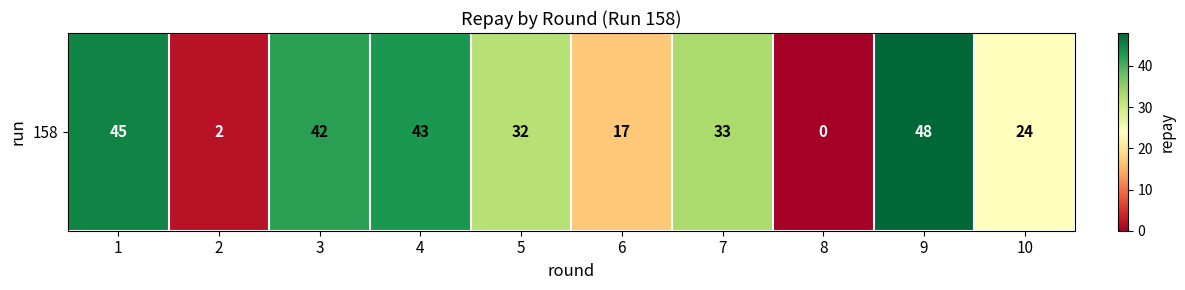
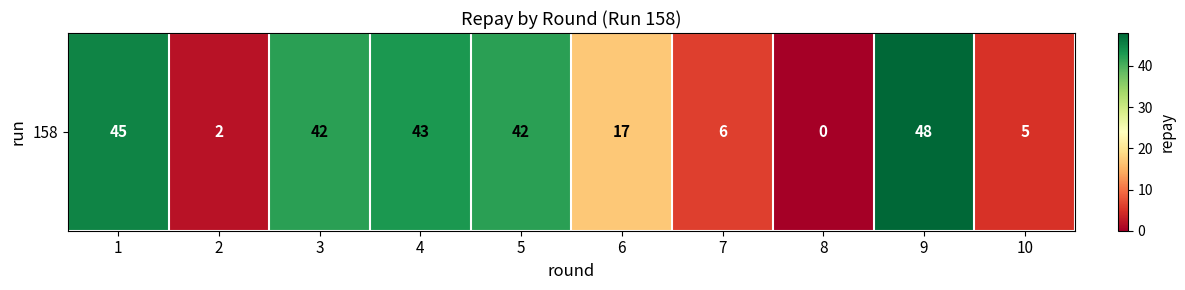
158, 5: 32 -> 42
158, 7: 33 -> 6
158, 10: 24 -> 5
